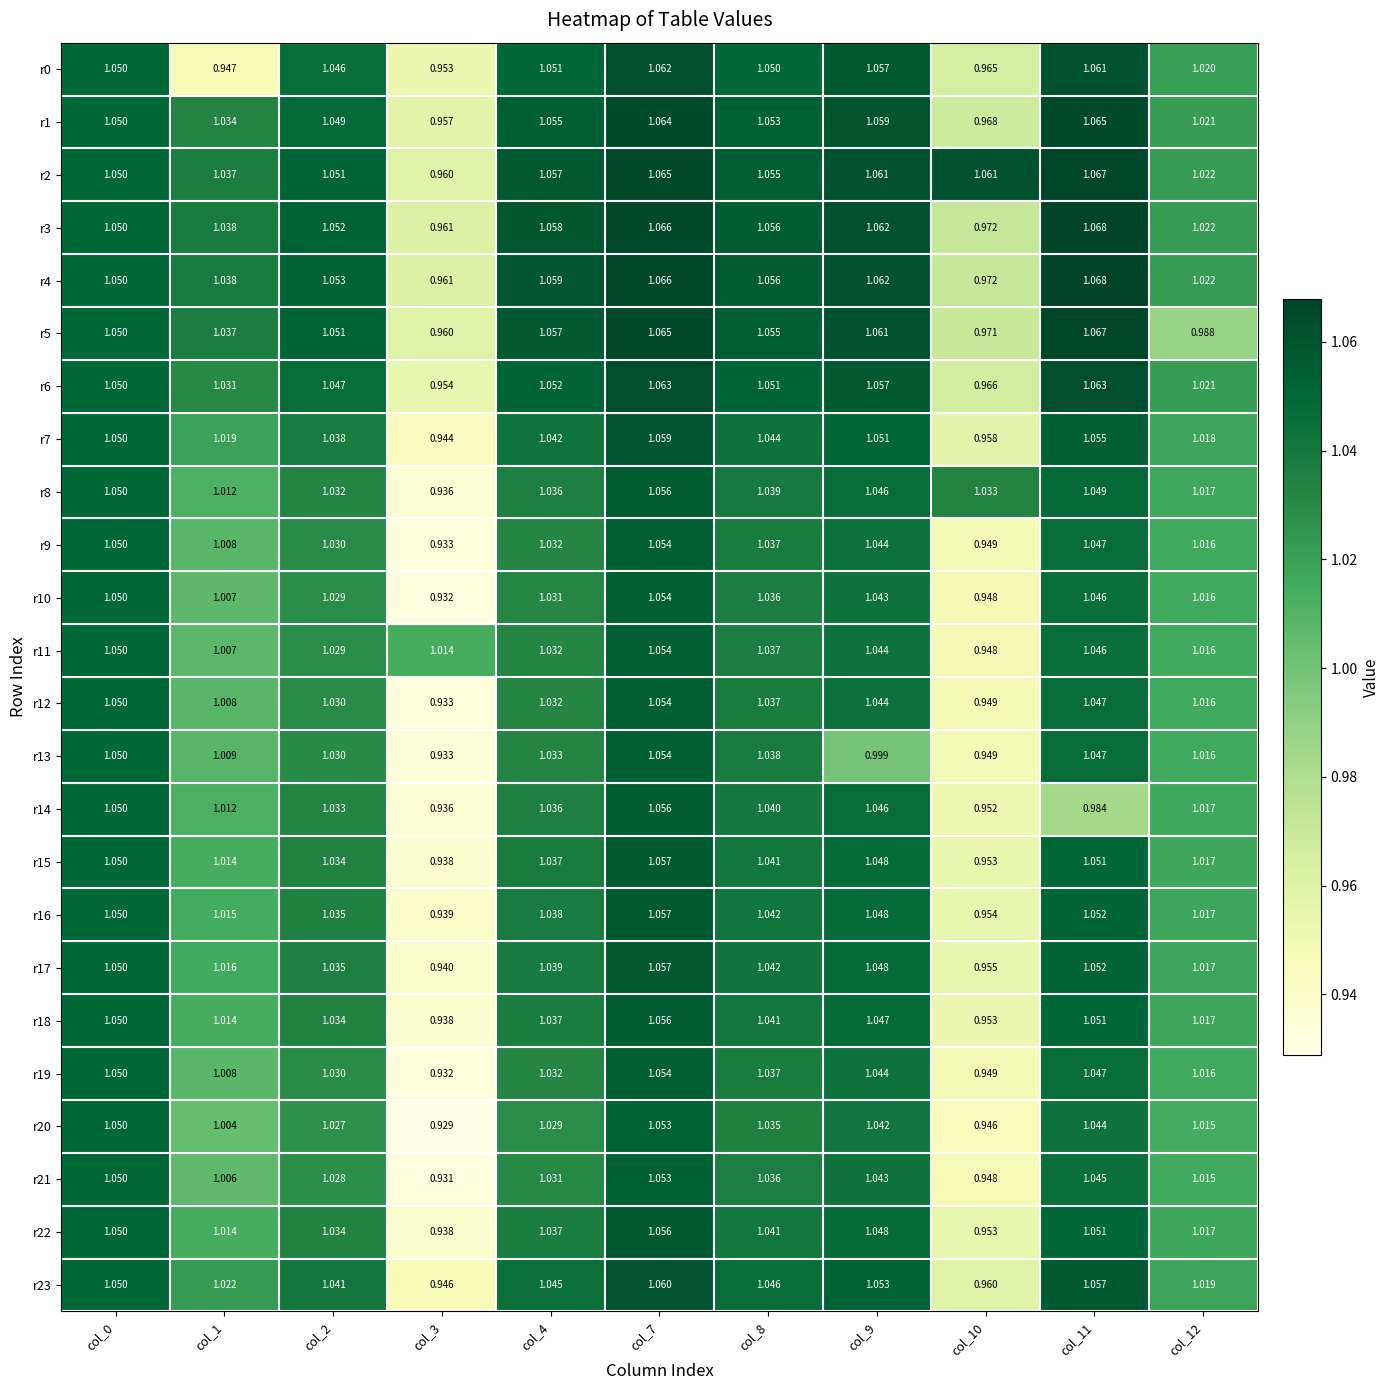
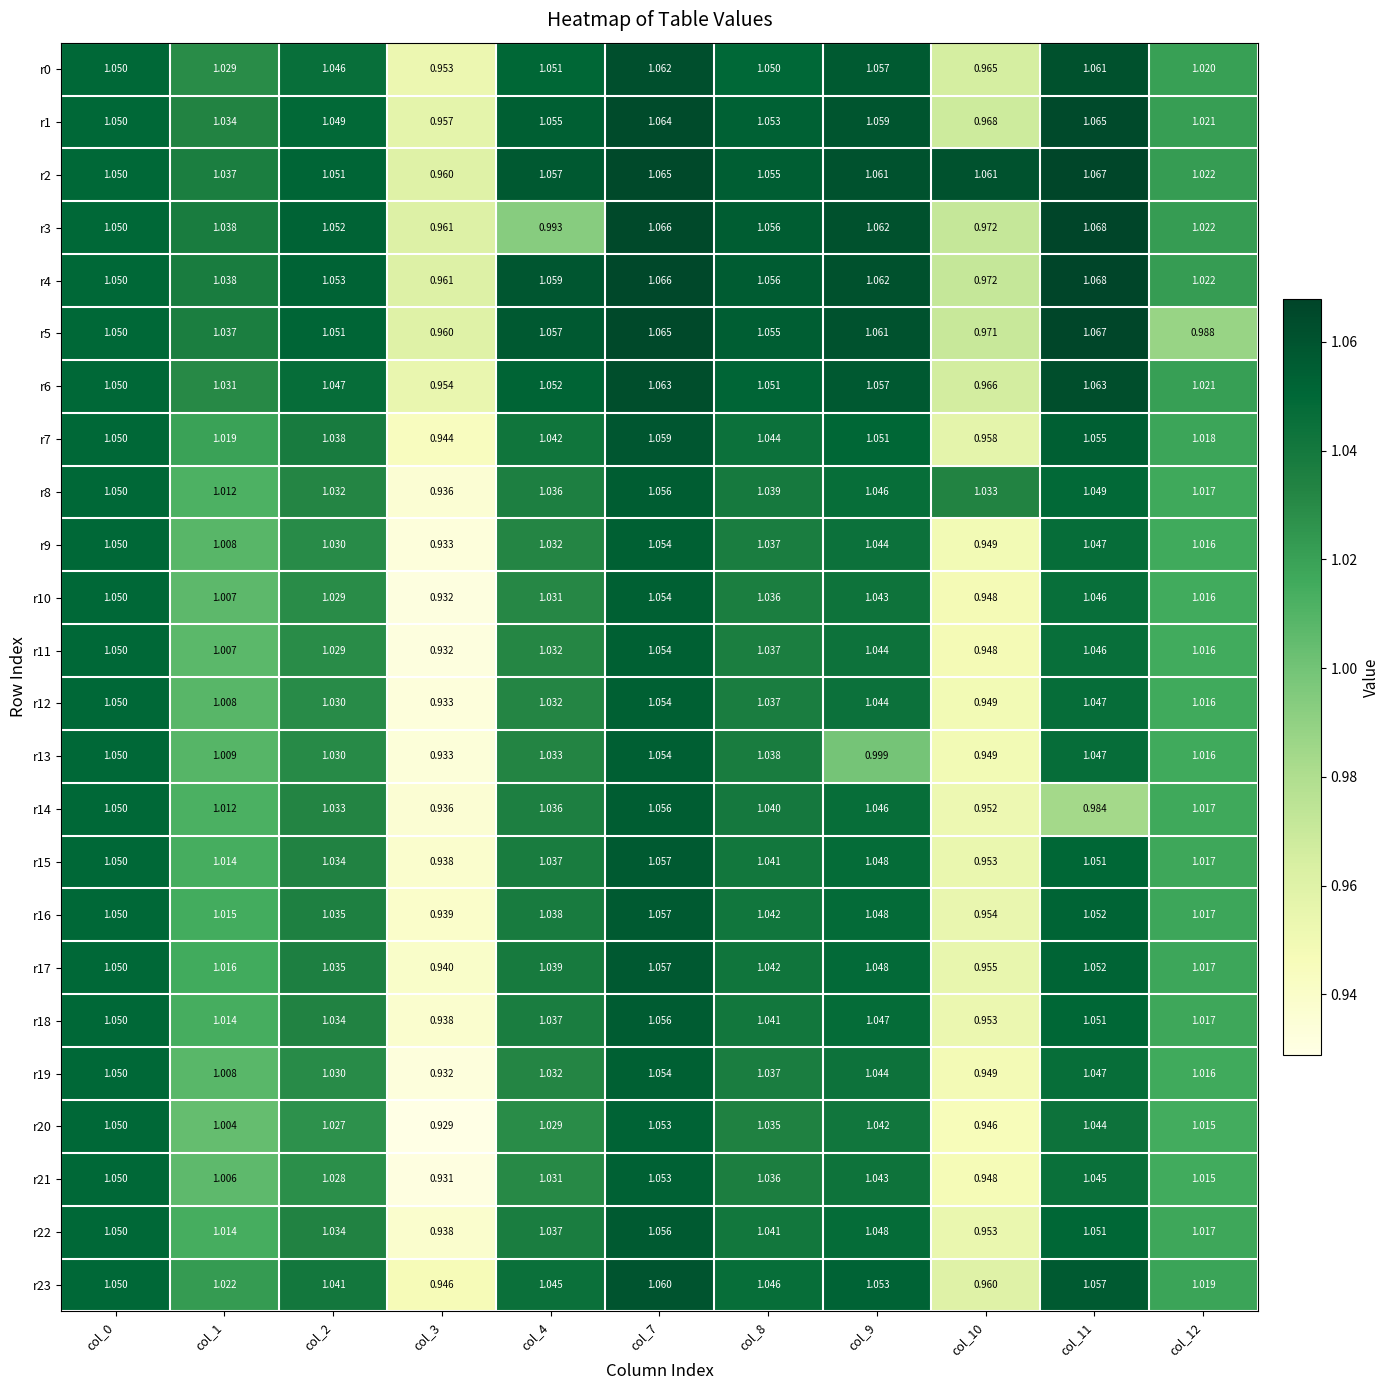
r0, col_1: 0.947 -> 1.029
r3, col_4: 1.058 -> 0.993
r11, col_3: 1.014 -> 0.932
